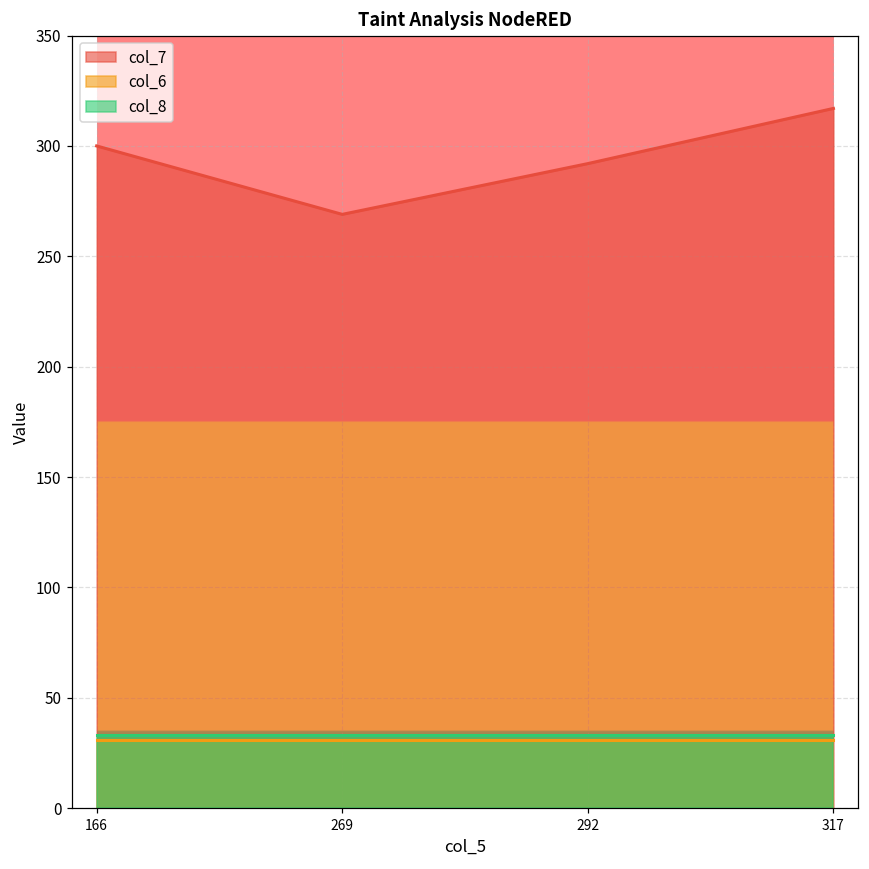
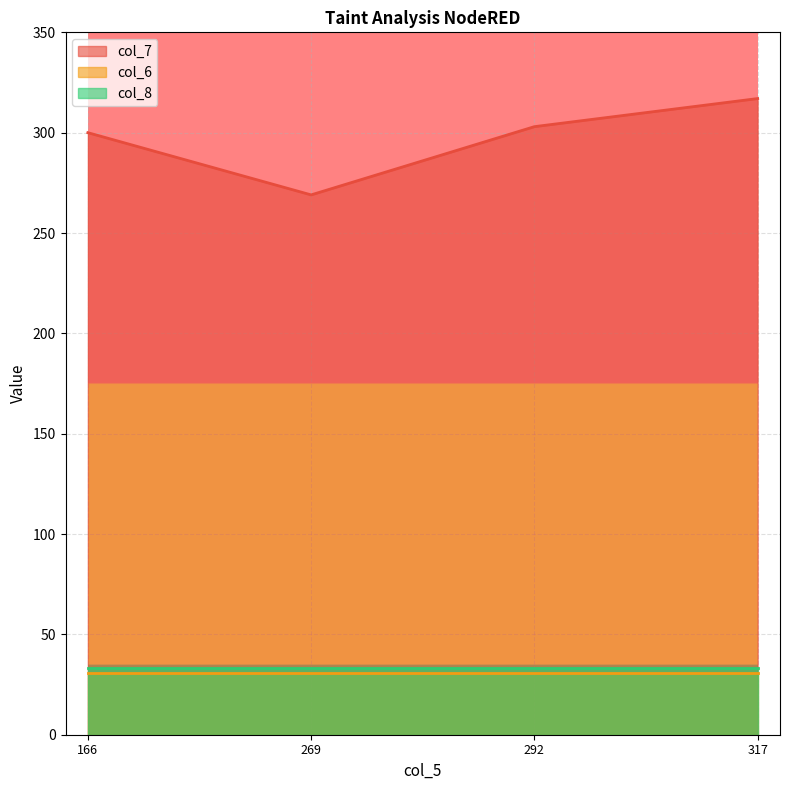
col_7, 292: 292 -> 303
